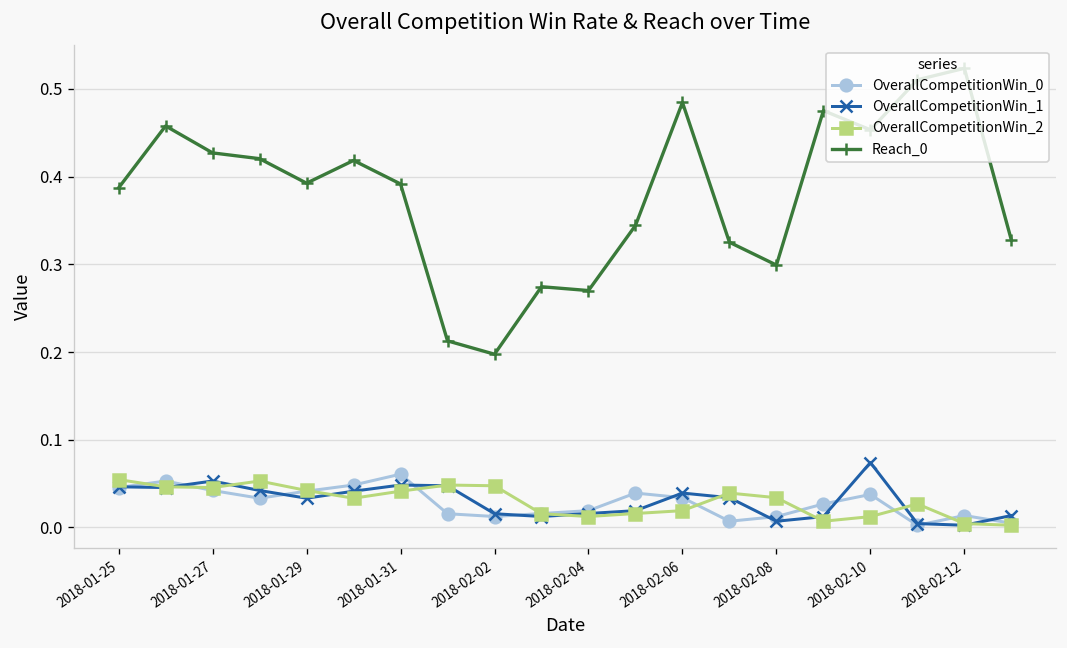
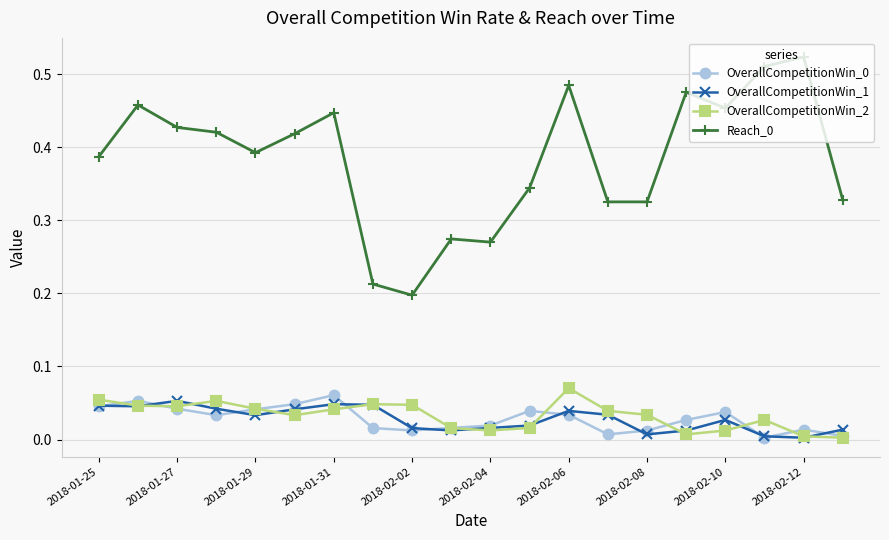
Reach_0, 2018-01-31: 0.39 -> 0.45
OverallCompetitionWin_2, 2018-02-06: 0.02 -> 0.07
Reach_0, 2018-02-08: 0.30 -> 0.33
OverallCompetitionWin_1, 2018-02-10: 0.07 -> 0.03
